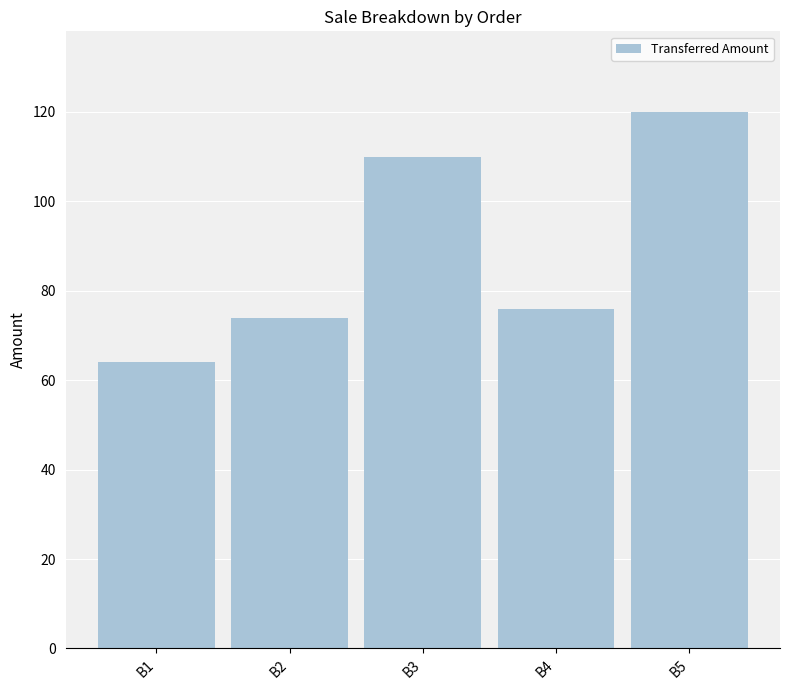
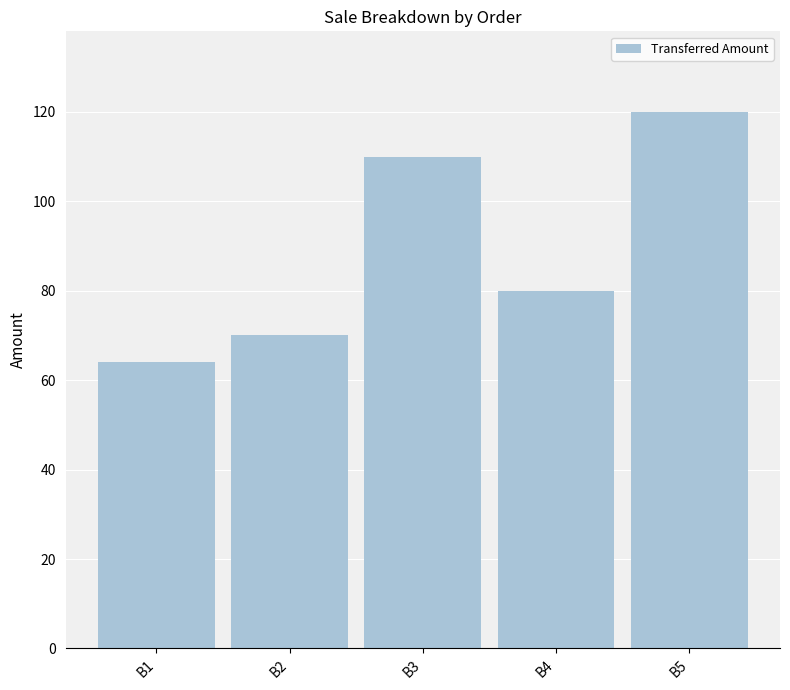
B2: 74 -> 70
B4: 76 -> 80
